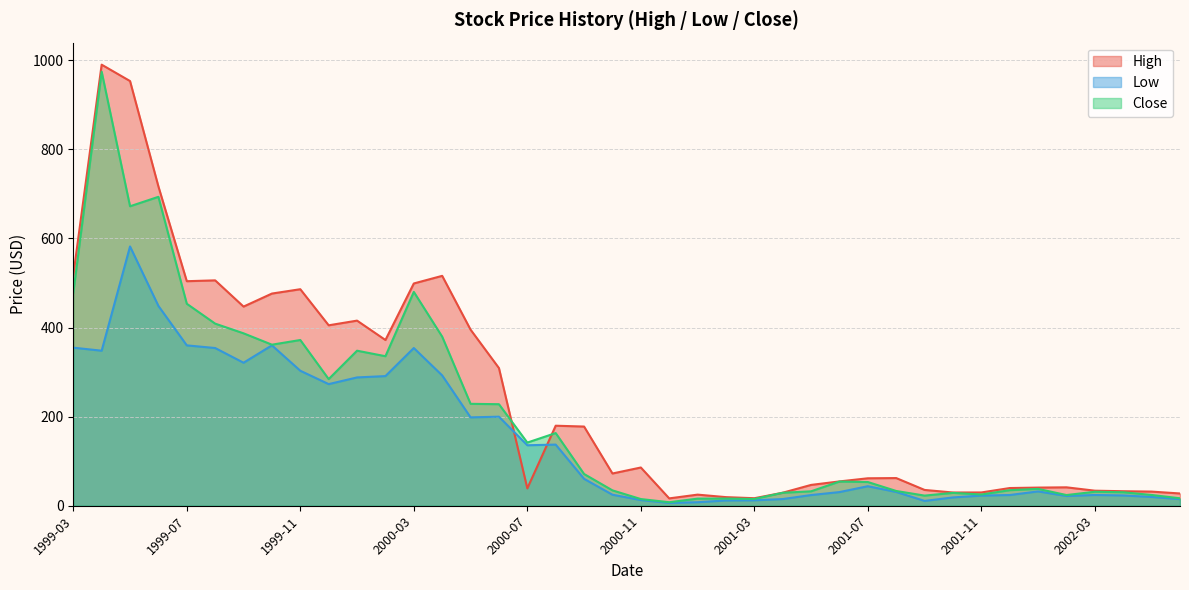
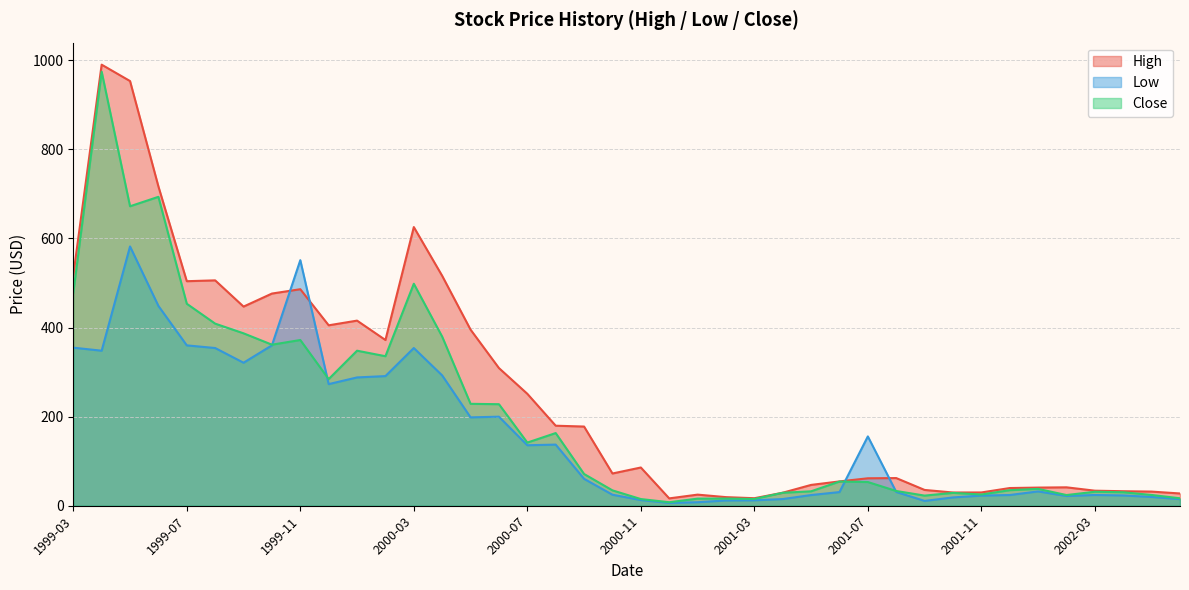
Low, 1999-11: 300 -> 550
High, 2000-03: 500 -> 630
Close, 2000-03: 480 -> 500
High, 2000-07: 40 -> 250
Low, 2001-07: 40 -> 160
